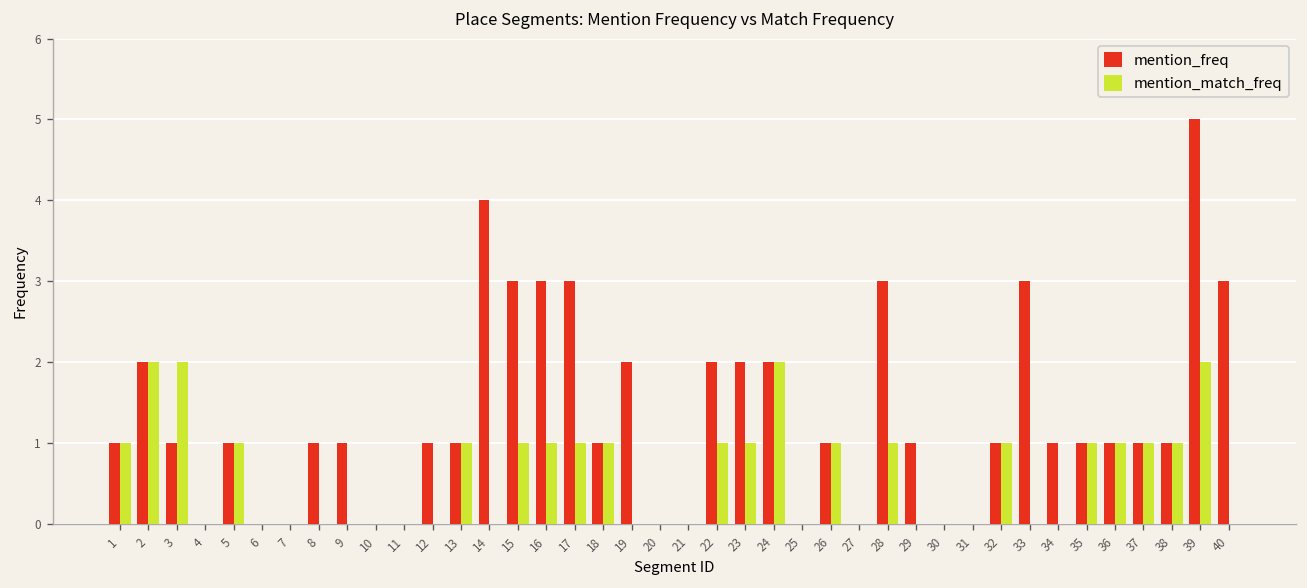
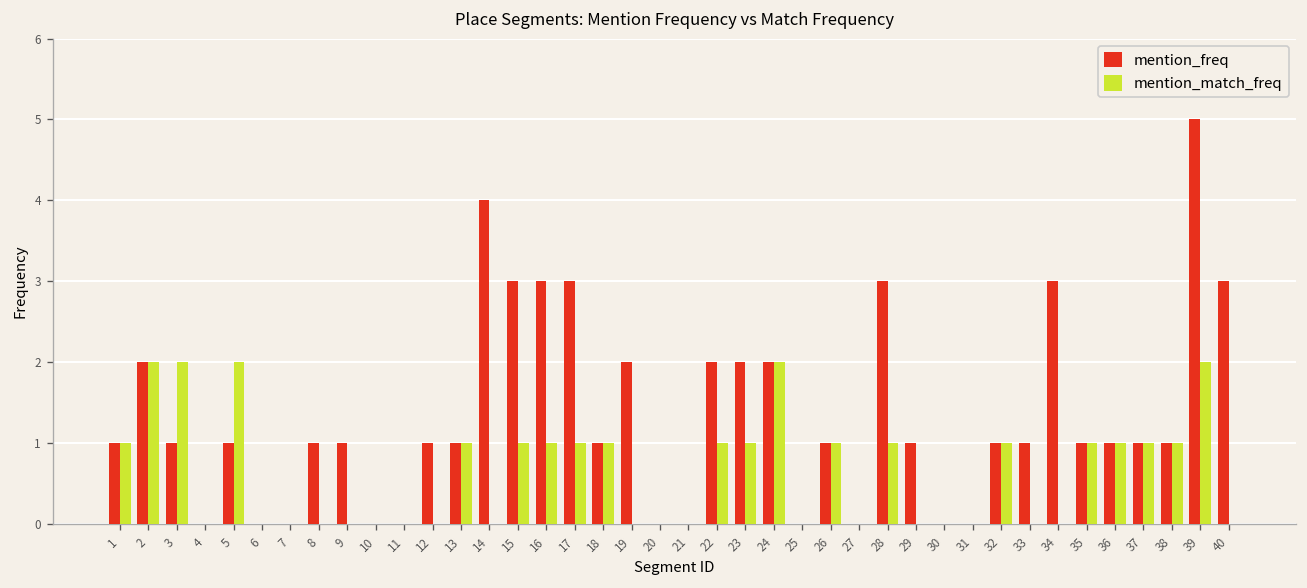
mention_match_freq, 5: 1 -> 2
mention_freq, 33: 3 -> 1
mention_freq, 34: 1 -> 3
